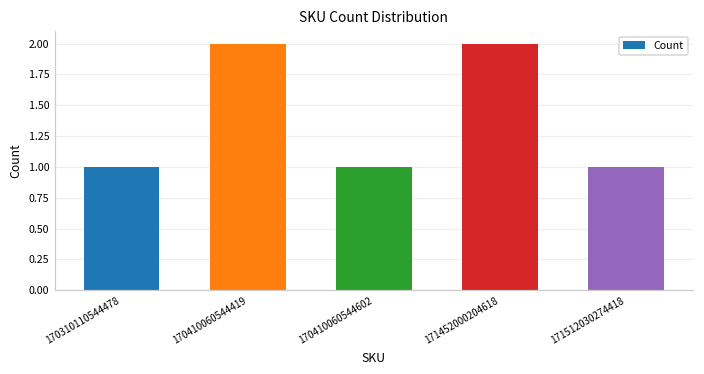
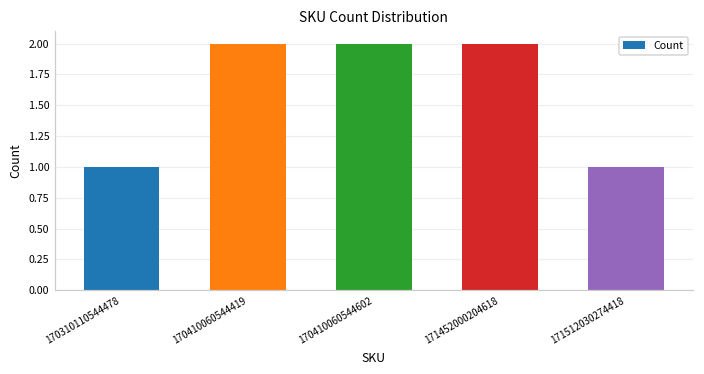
170410060544602: 1 -> 2
